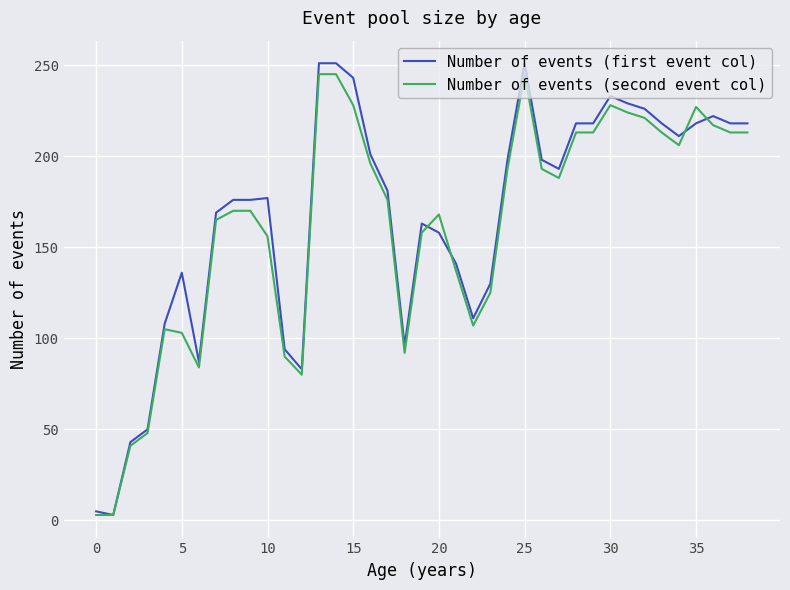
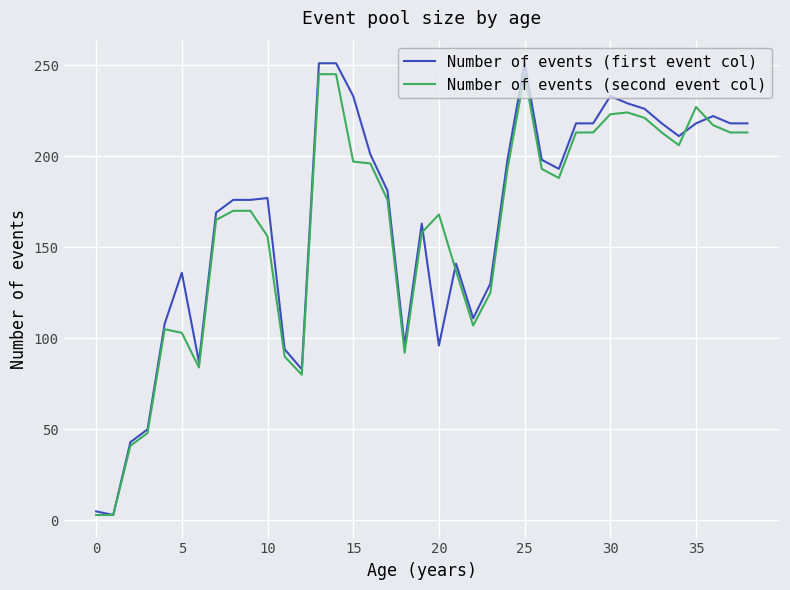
Number of events (first event col), 15: 243 -> 233
Number of events (second event col), 15: 228 -> 197
Number of events (first event col), 20: 158 -> 96
Number of events (second event col), 30: 228 -> 223
